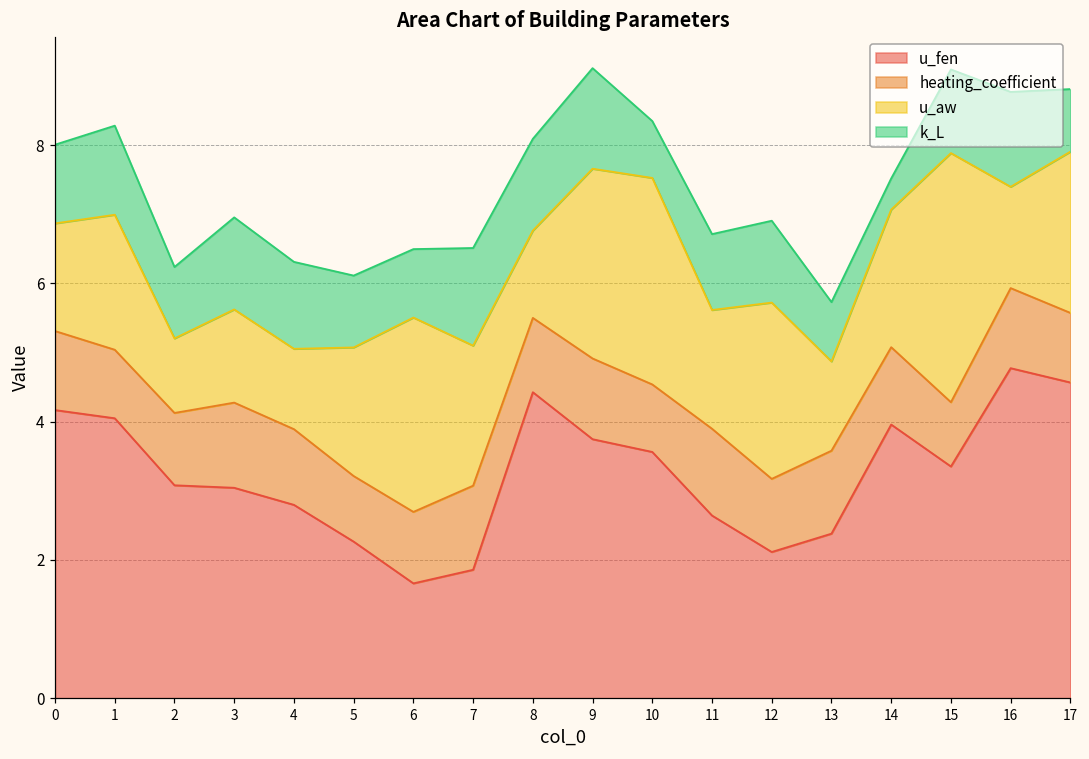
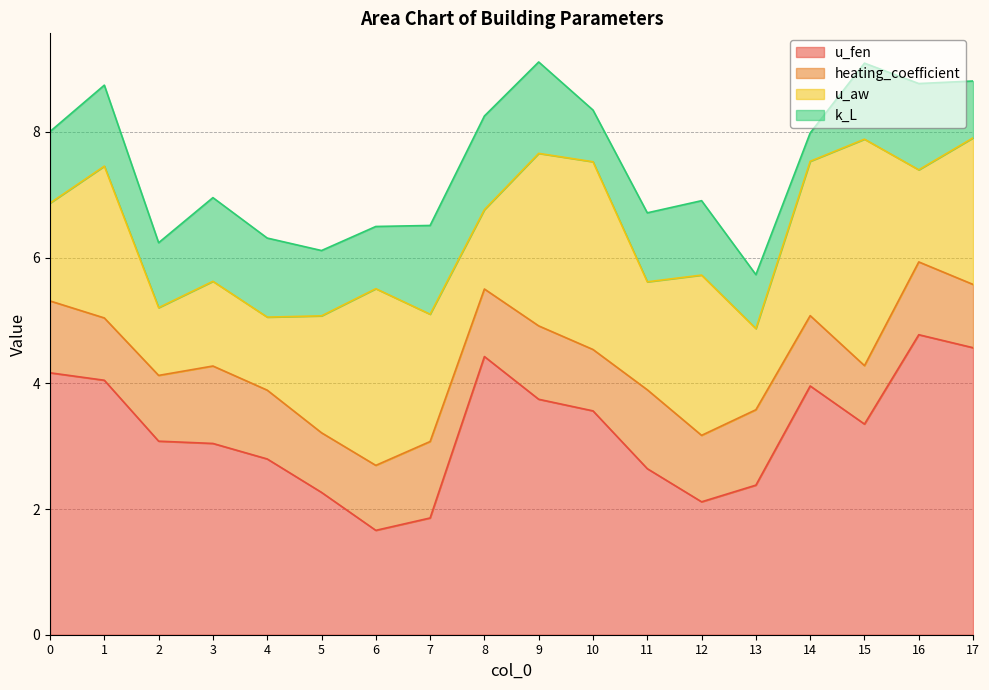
u_aw, 1: 2.0 -> 2.4
k_L, 8: 1.3 -> 1.5
u_aw, 14: 2.0 -> 2.5
